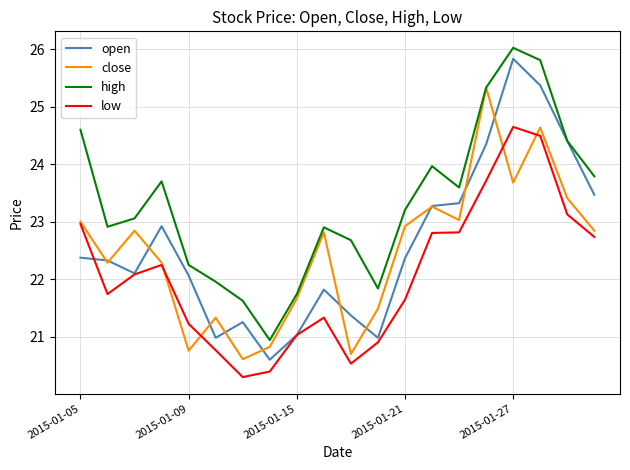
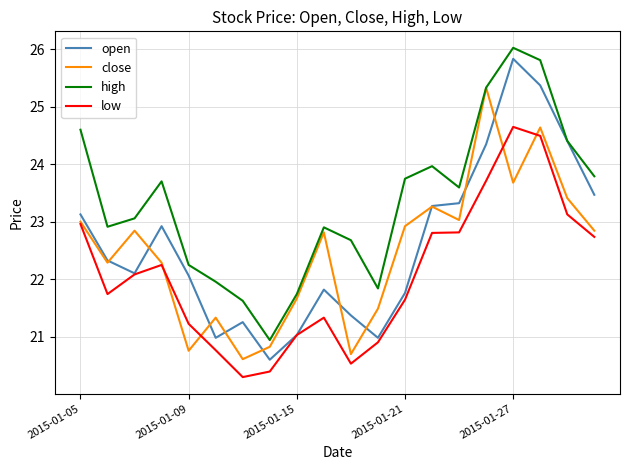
open, 2015-01-05: 22.4 -> 23.1
open, 2015-01-21: 22.4 -> 21.8
high, 2015-01-21: 23.2 -> 23.8
